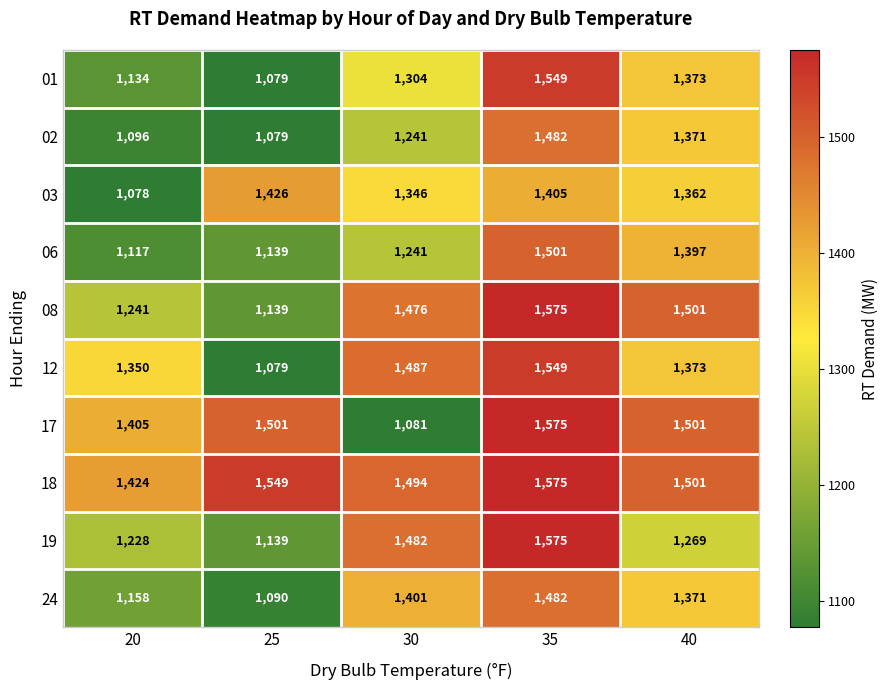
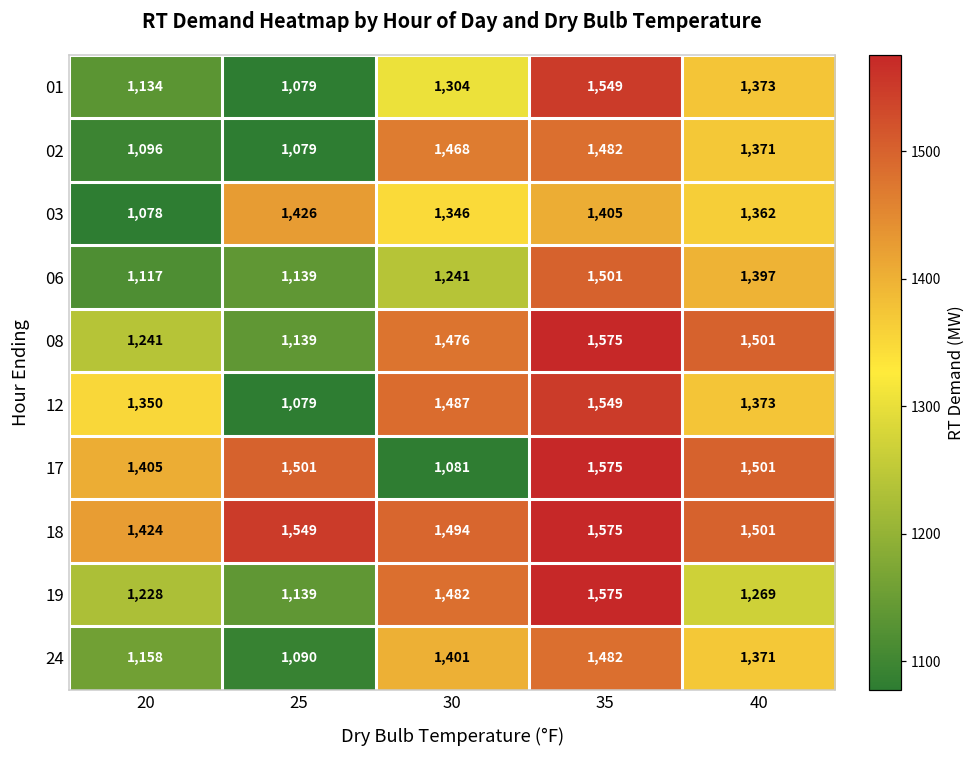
02, 30: 1,241 -> 1,468
